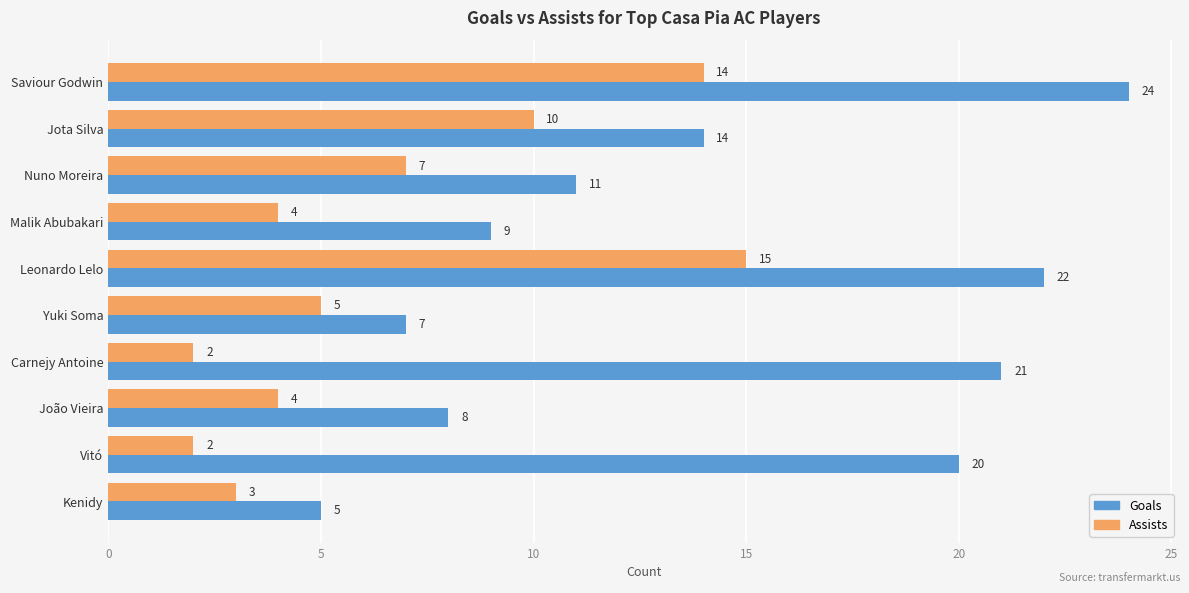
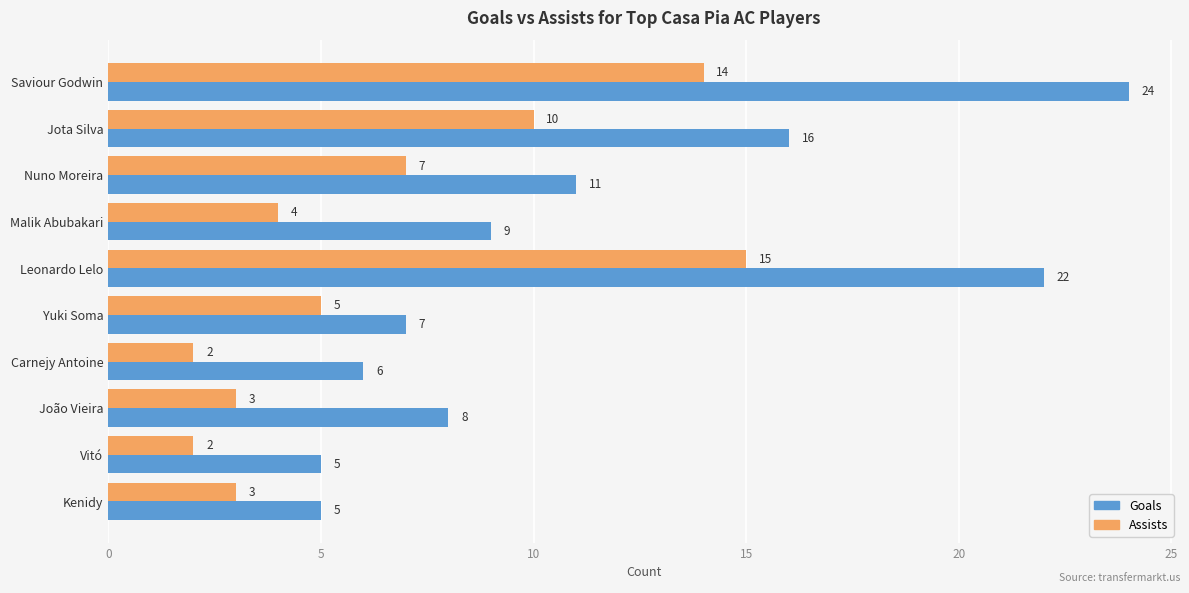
Goals, Jota Silva: 14 -> 16
Goals, Carnejy Antoine: 21 -> 6
Assists, João Vieira: 4 -> 3
Goals, Vitó: 20 -> 5
